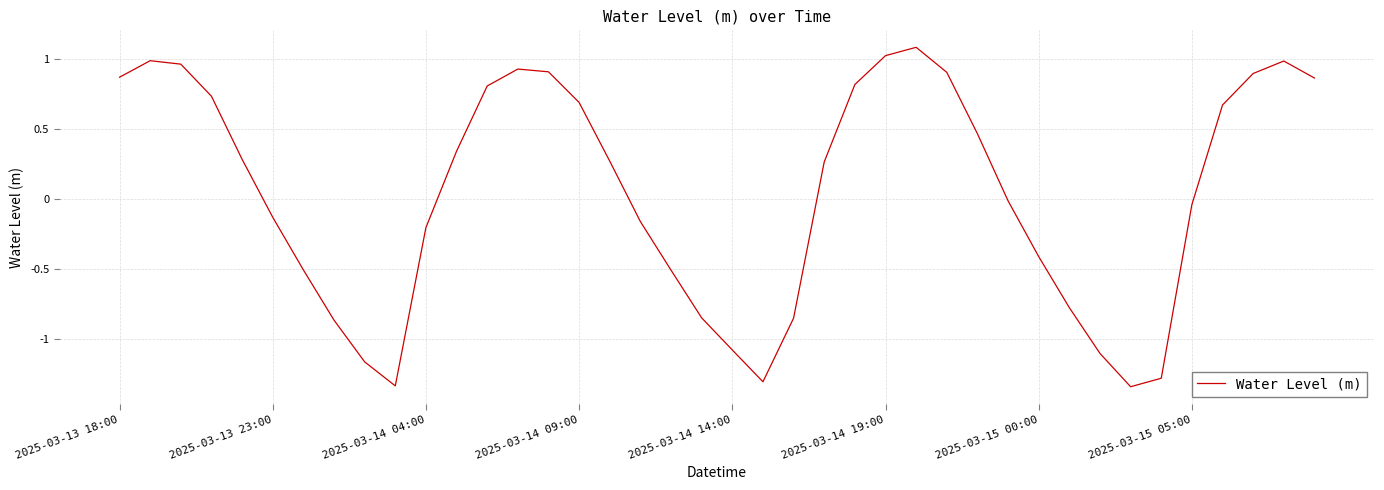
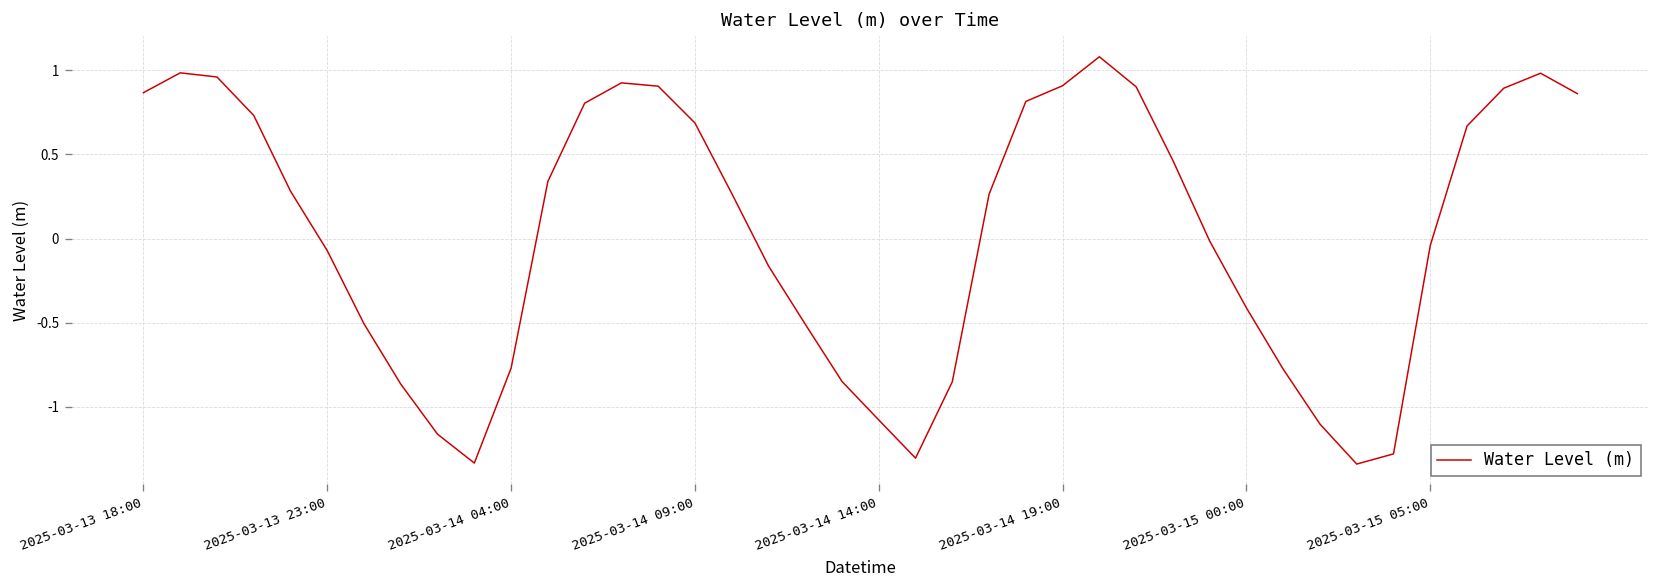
2025-03-13 23:00: -0.13 -> -0.07
2025-03-14 04:00: -0.20 -> -0.77
2025-03-14 19:00: 1.02 -> 0.91
